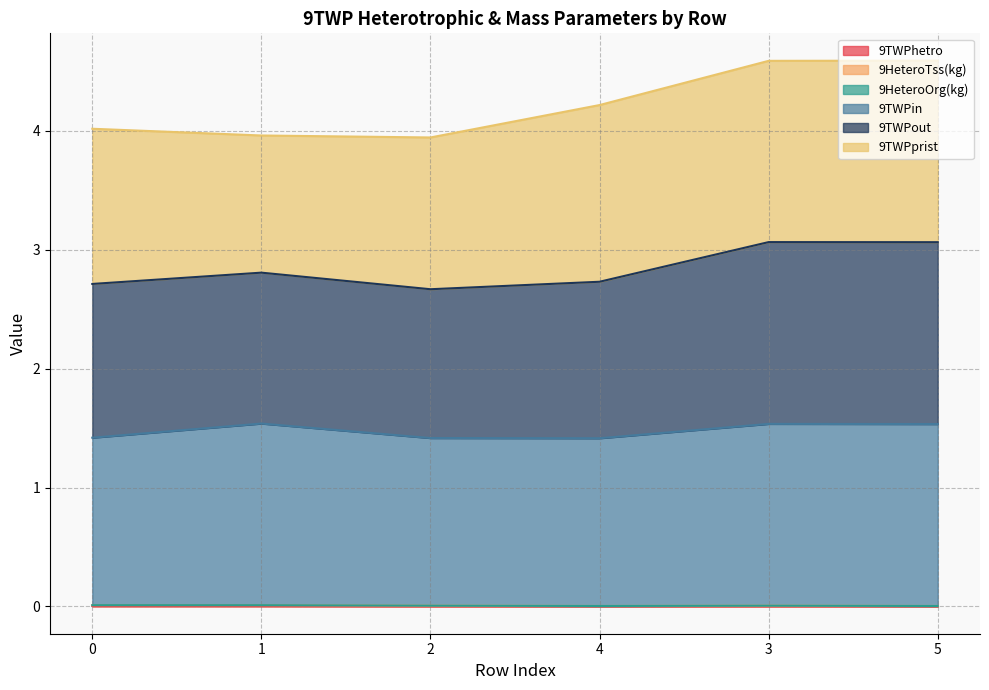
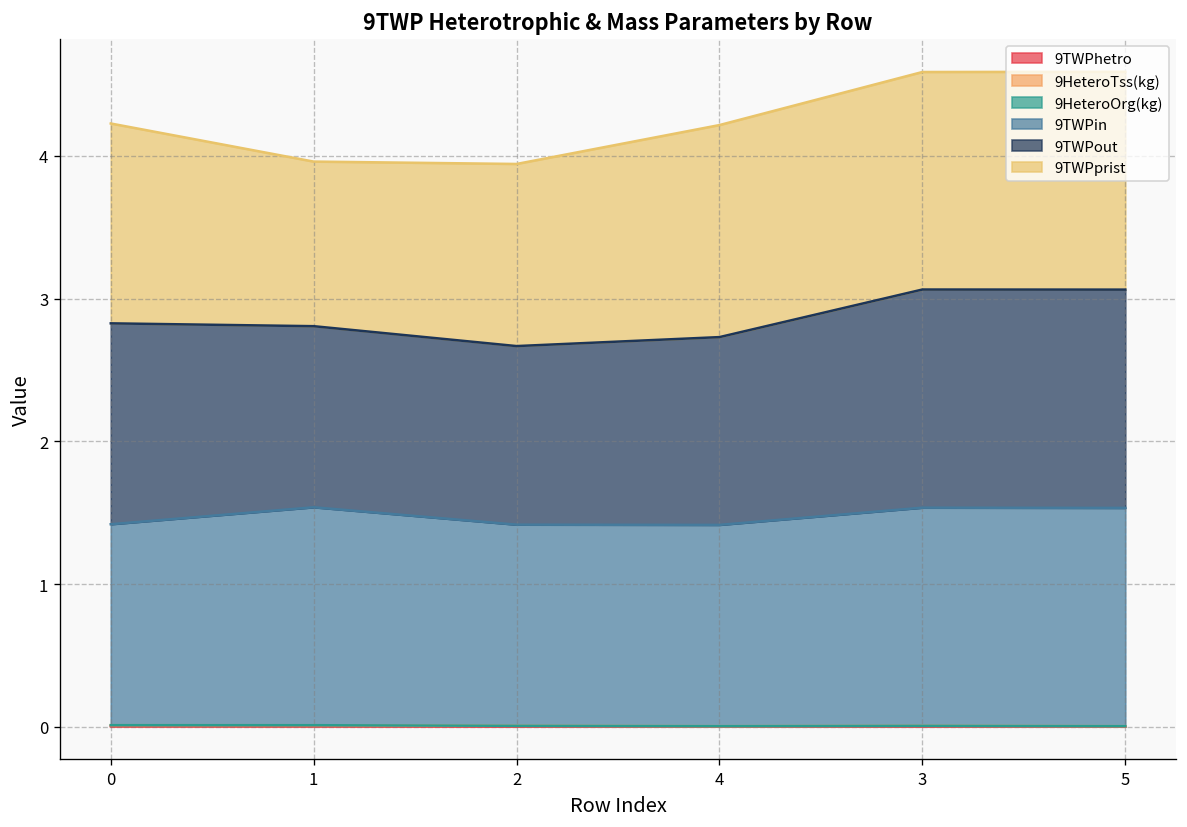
9TWPout, 0: 1.29 -> 1.41
9TWPprist, 0: 1.31 -> 1.40
